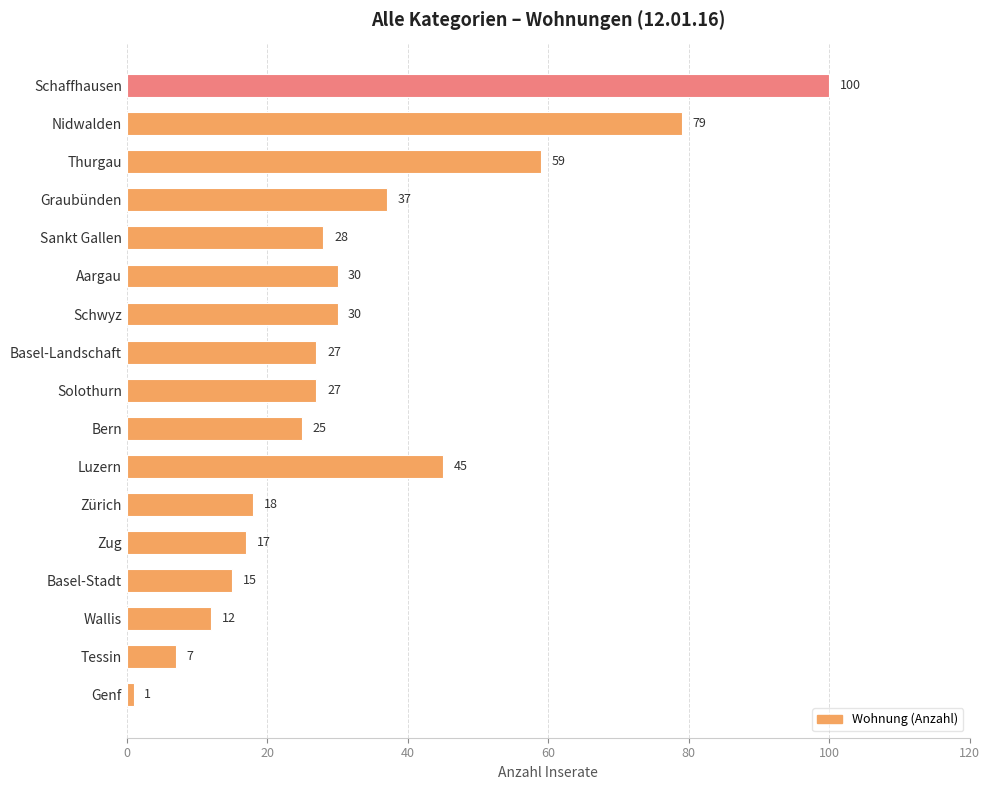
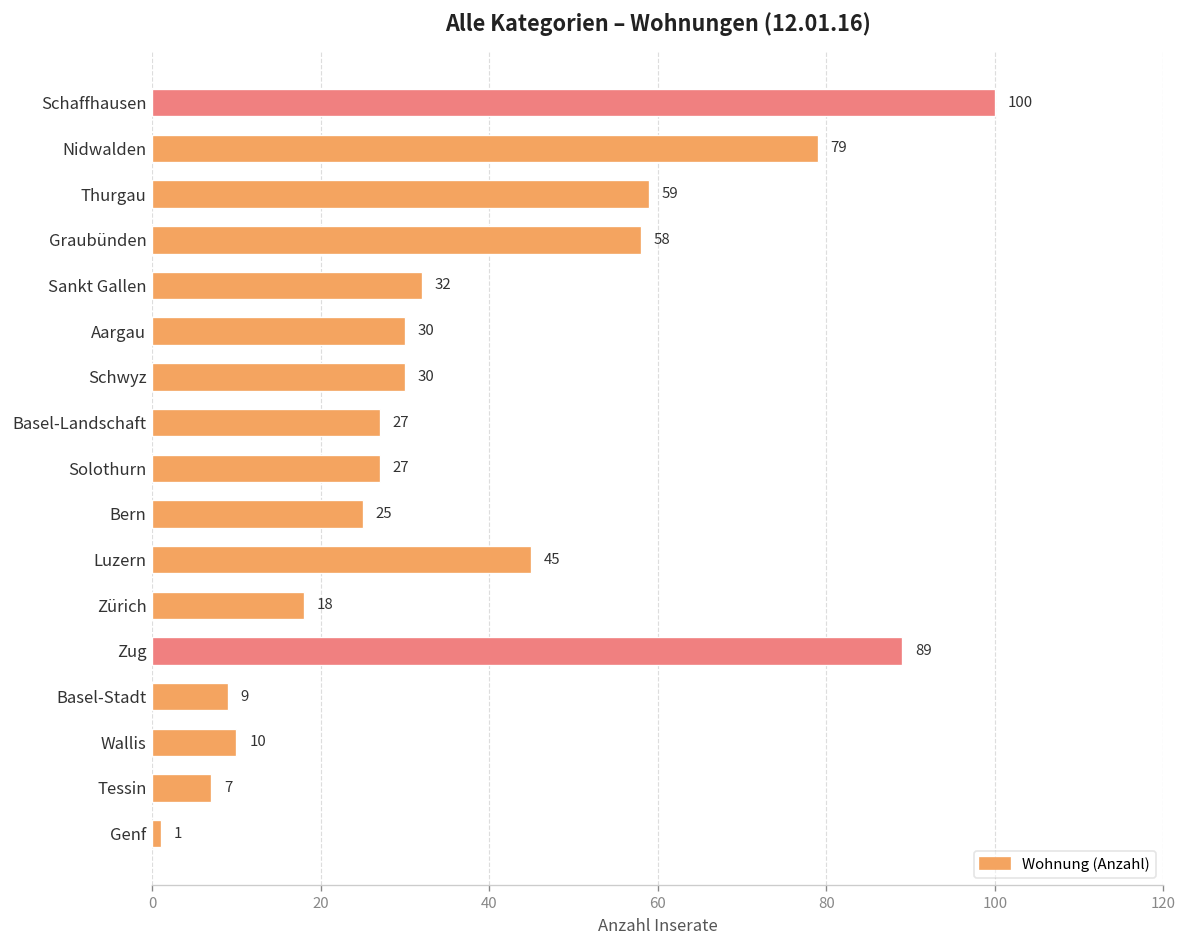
Graubünden: 37 -> 58
Sankt Gallen: 28 -> 32
Zug: 17 -> 89
Basel-Stadt: 15 -> 9
Wallis: 12 -> 10
